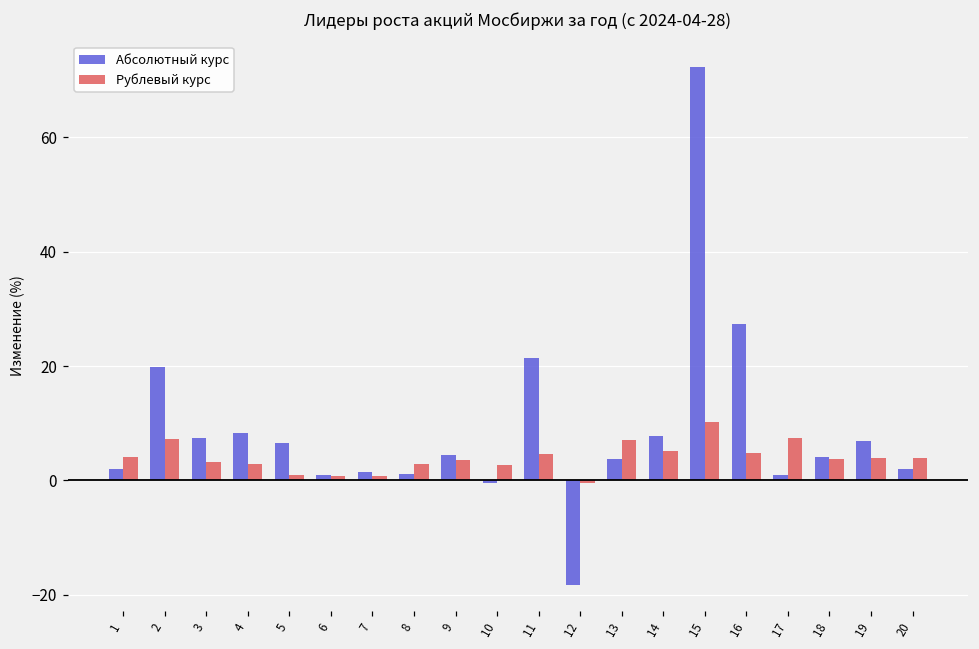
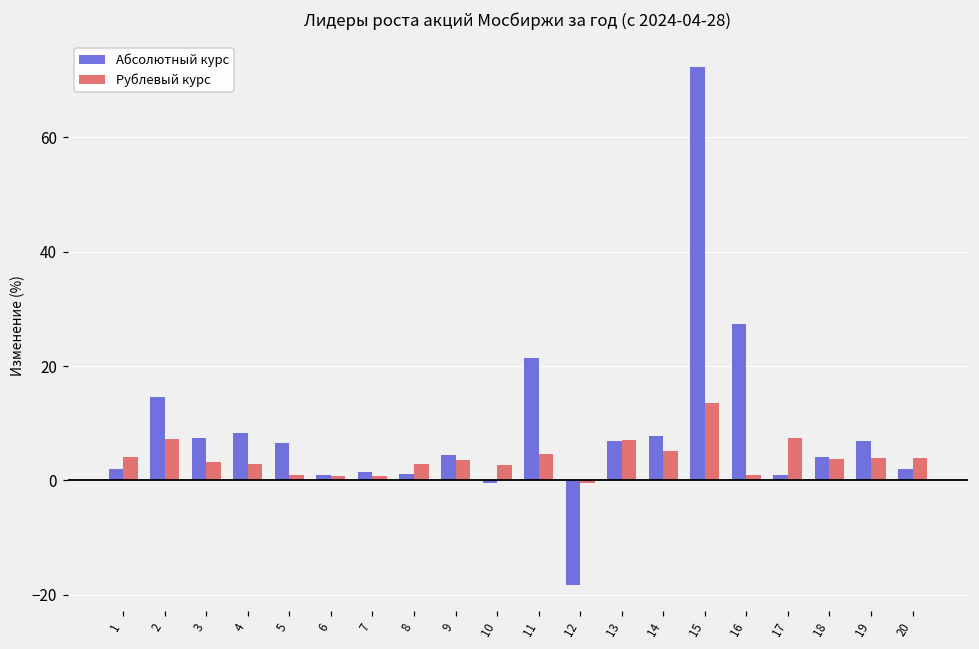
Абсолютный курс, 2: 20 -> 15
Абсолютный курс, 13: 4 -> 7
Рублевый курс, 15: 10 -> 14
Рублевый курс, 16: 5 -> 1
